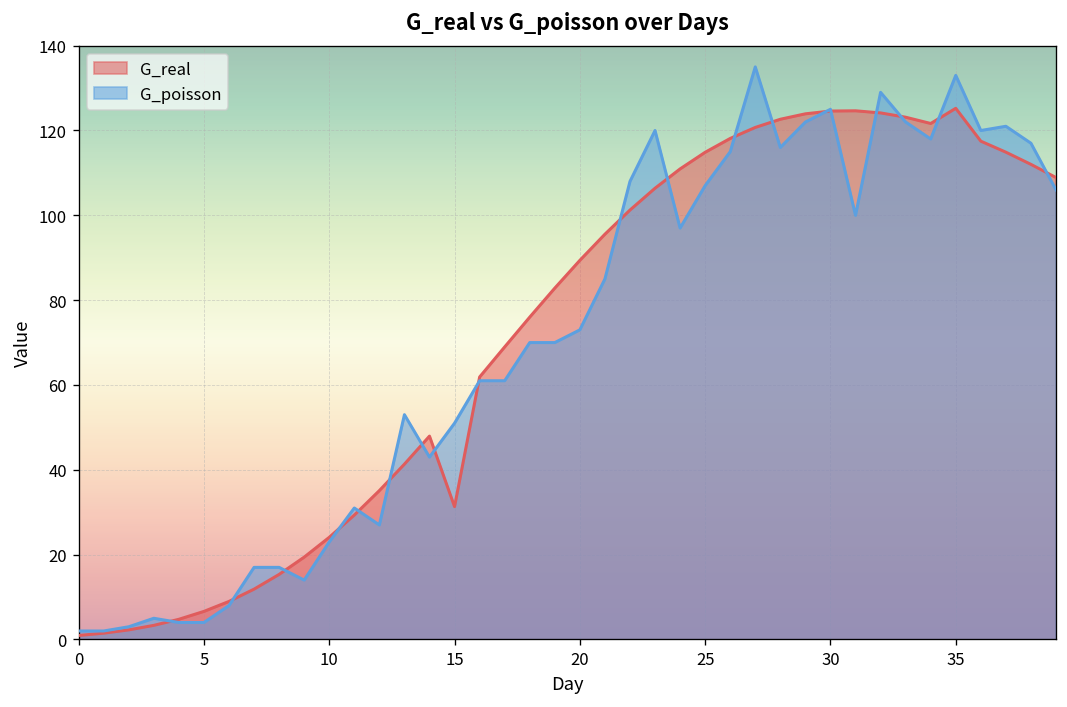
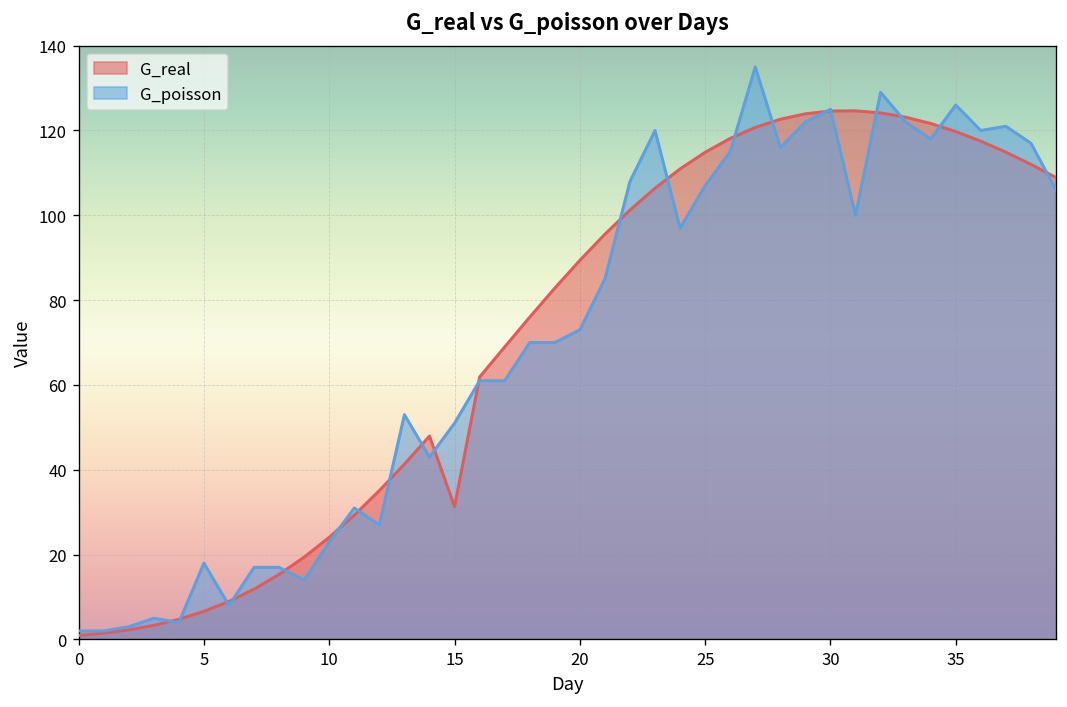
G_poisson, 5: 4 -> 18
G_real, 35: 125 -> 120
G_poisson, 35: 133 -> 126
